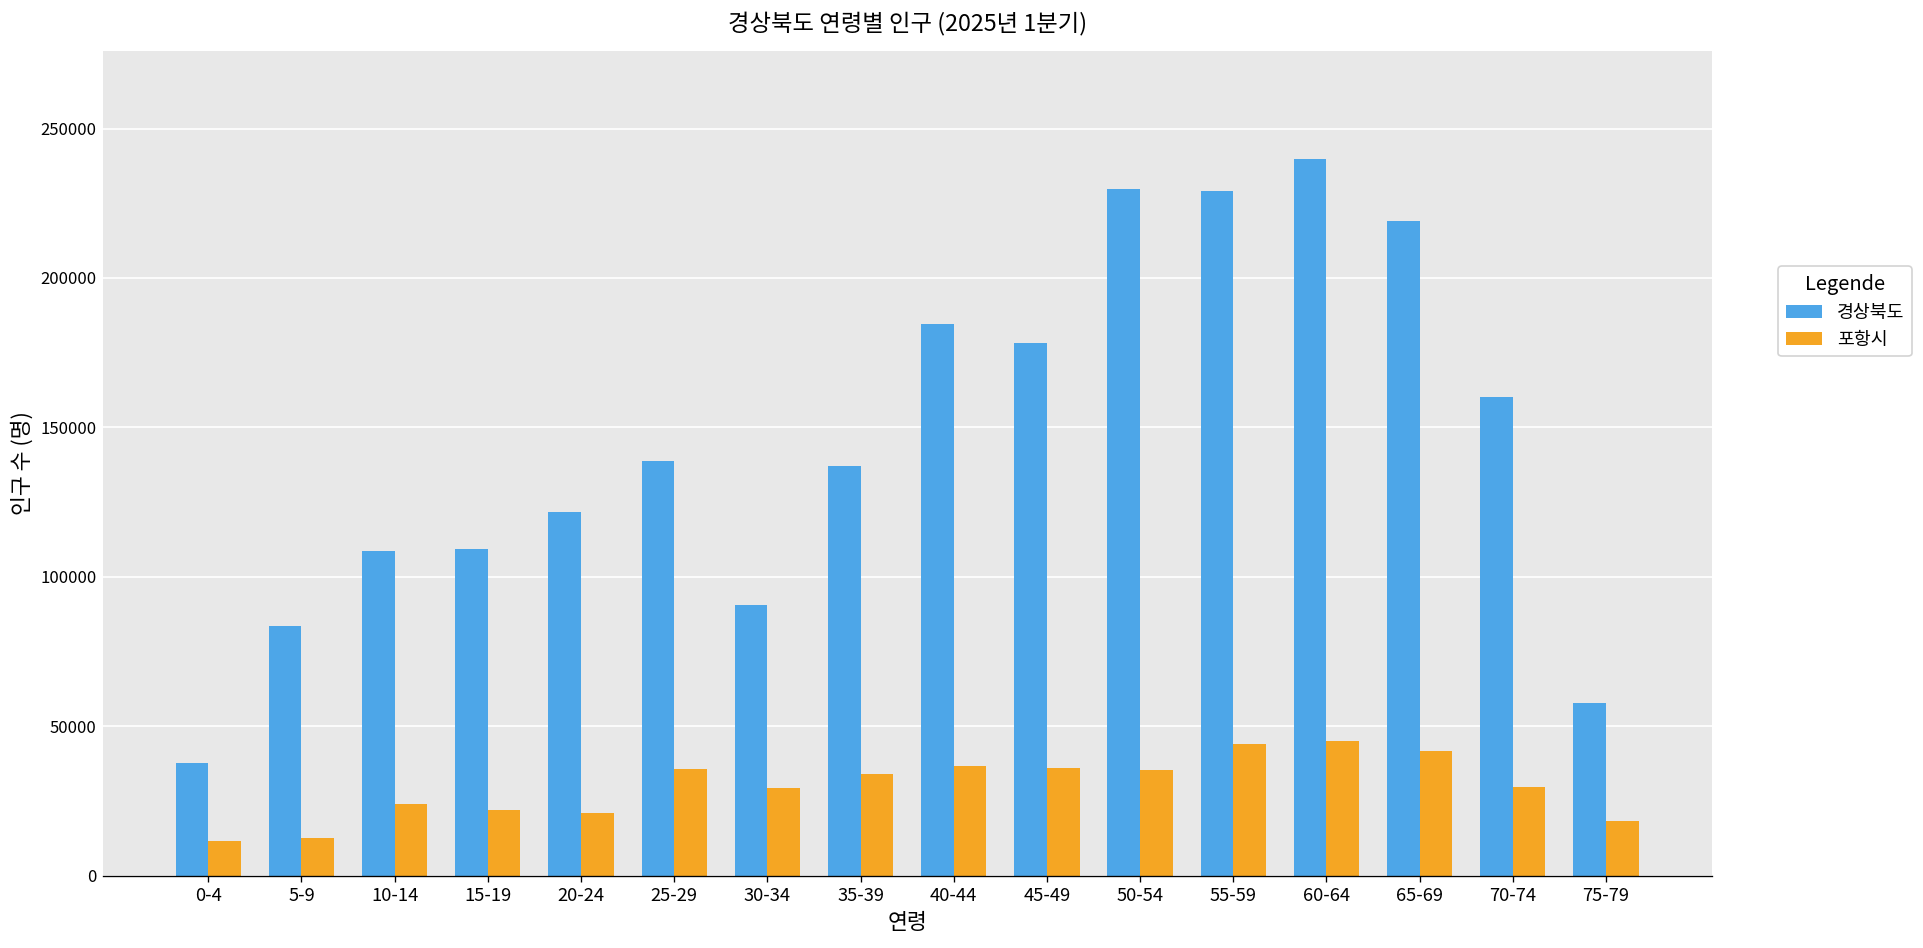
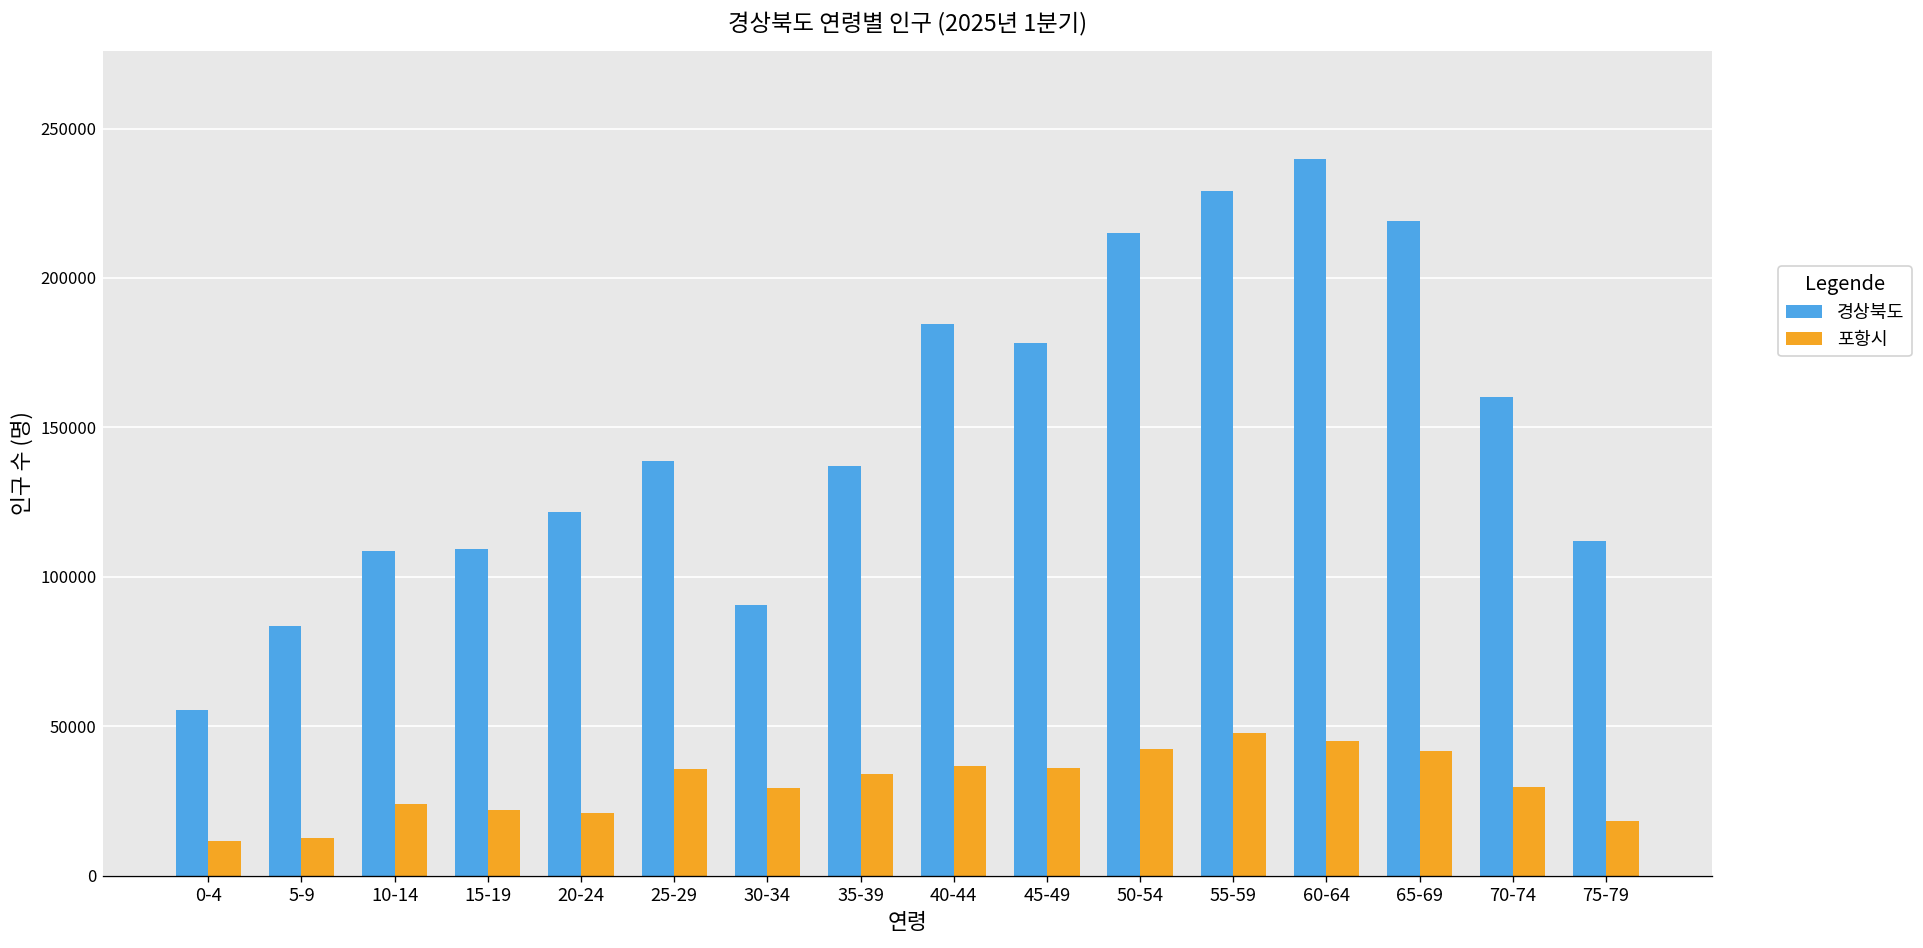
경상북도, 0-4: 38000 -> 55000
경상북도, 50-54: 230000 -> 215000
포항시, 50-54: 35000 -> 42000
포항시, 55-59: 44000 -> 48000
경상북도, 75-79: 58000 -> 112000
